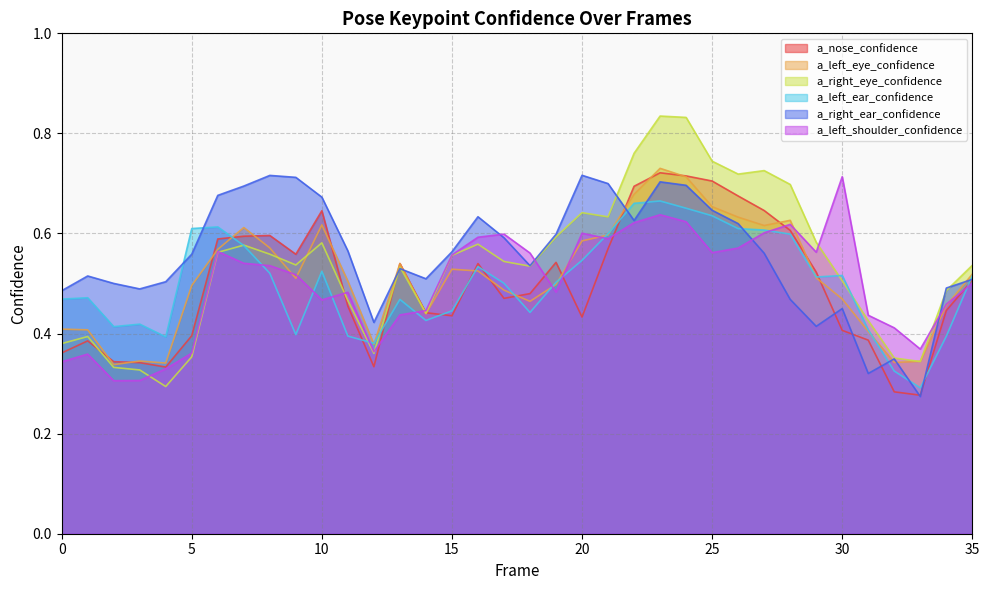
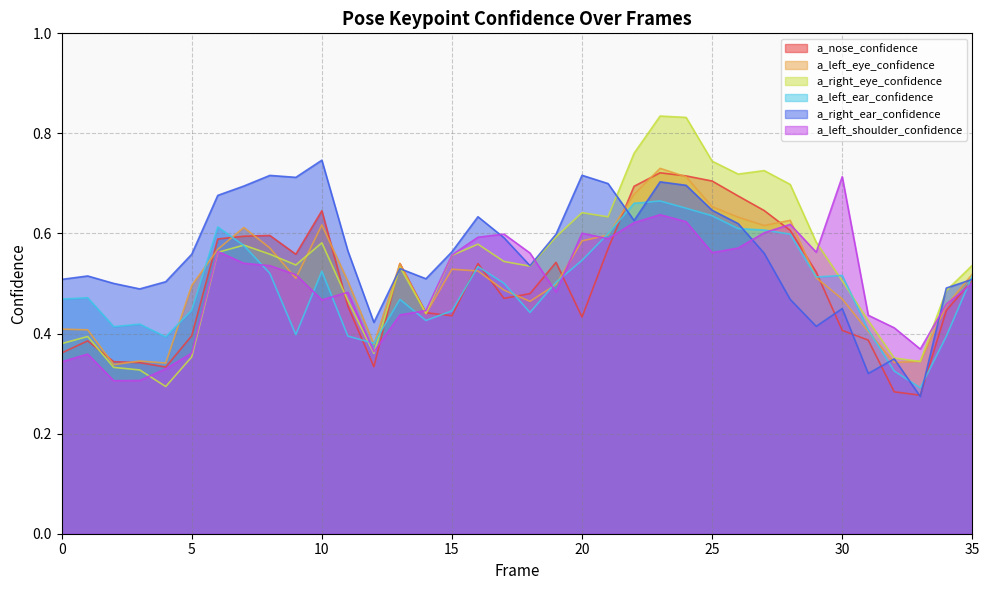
a_right_ear_confidence, 0: 0.49 -> 0.51
a_left_ear_confidence, 5: 0.61 -> 0.45
a_right_ear_confidence, 10: 0.67 -> 0.75
